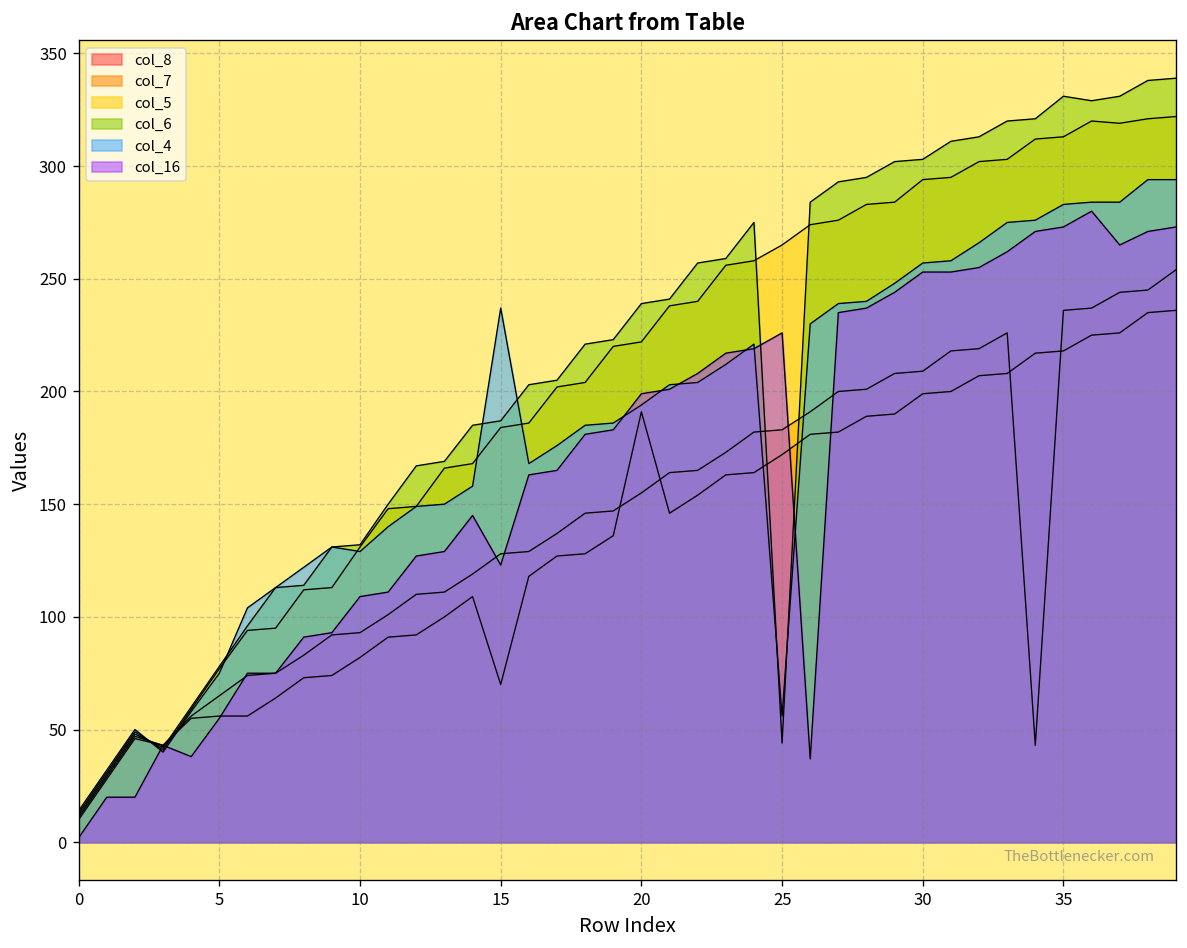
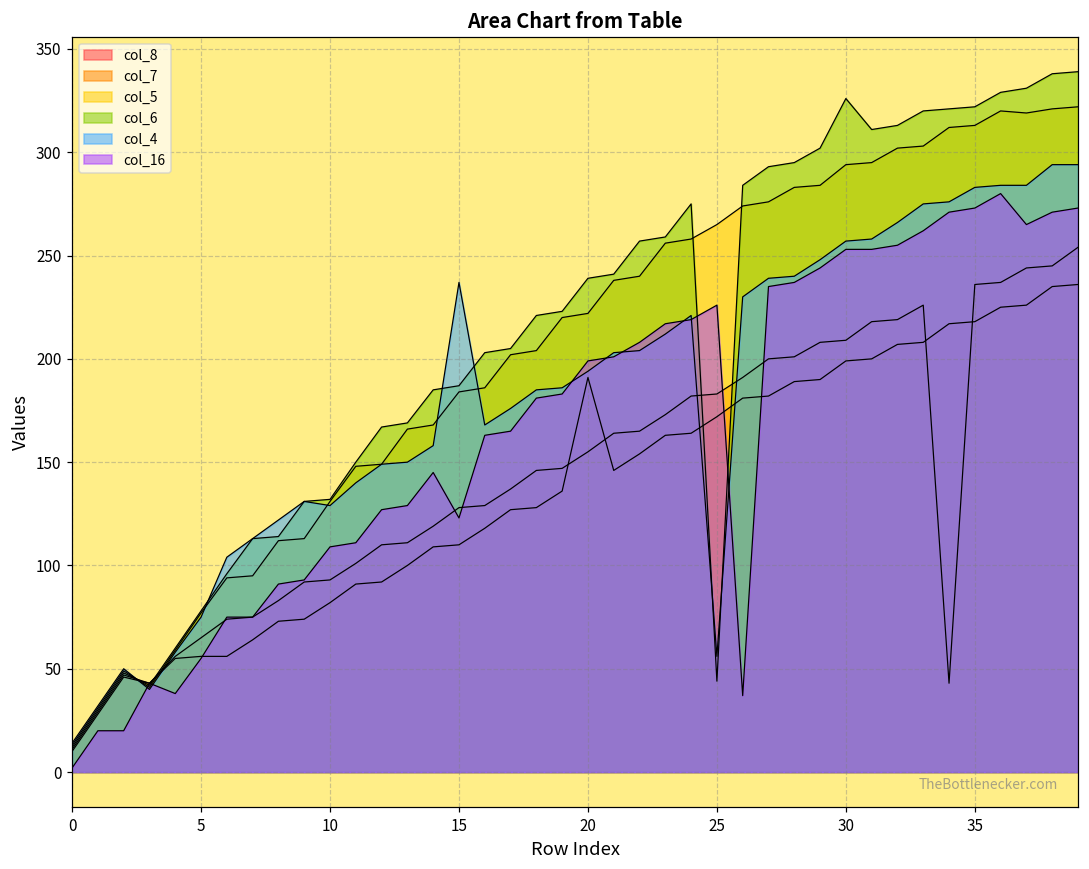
col_8, 15: 70 -> 110
col_6, 30: 303 -> 326
col_6, 35: 331 -> 322
